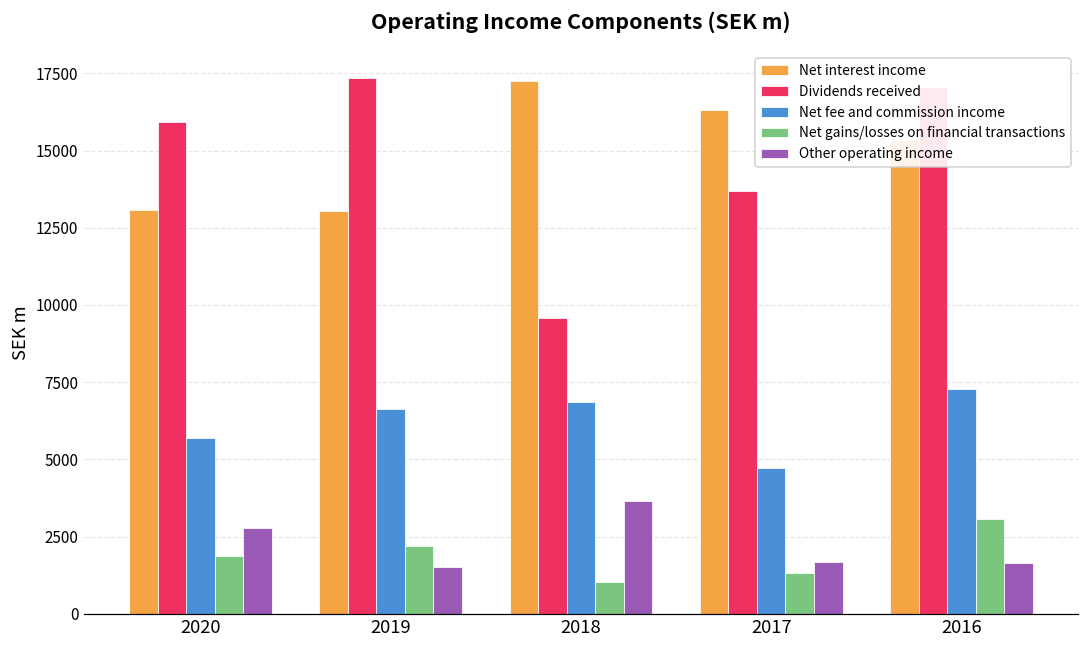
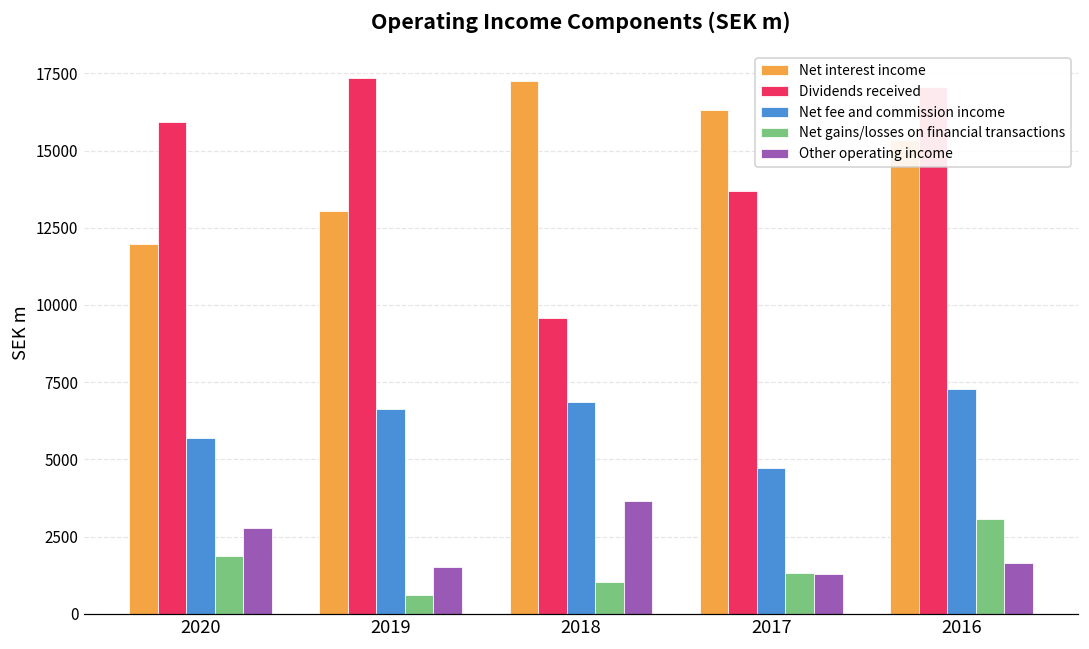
Net interest income, 2020: 13100 -> 12000
Net gains/losses on financial transactions, 2019: 2200 -> 600
Other operating income, 2017: 1700 -> 1300
